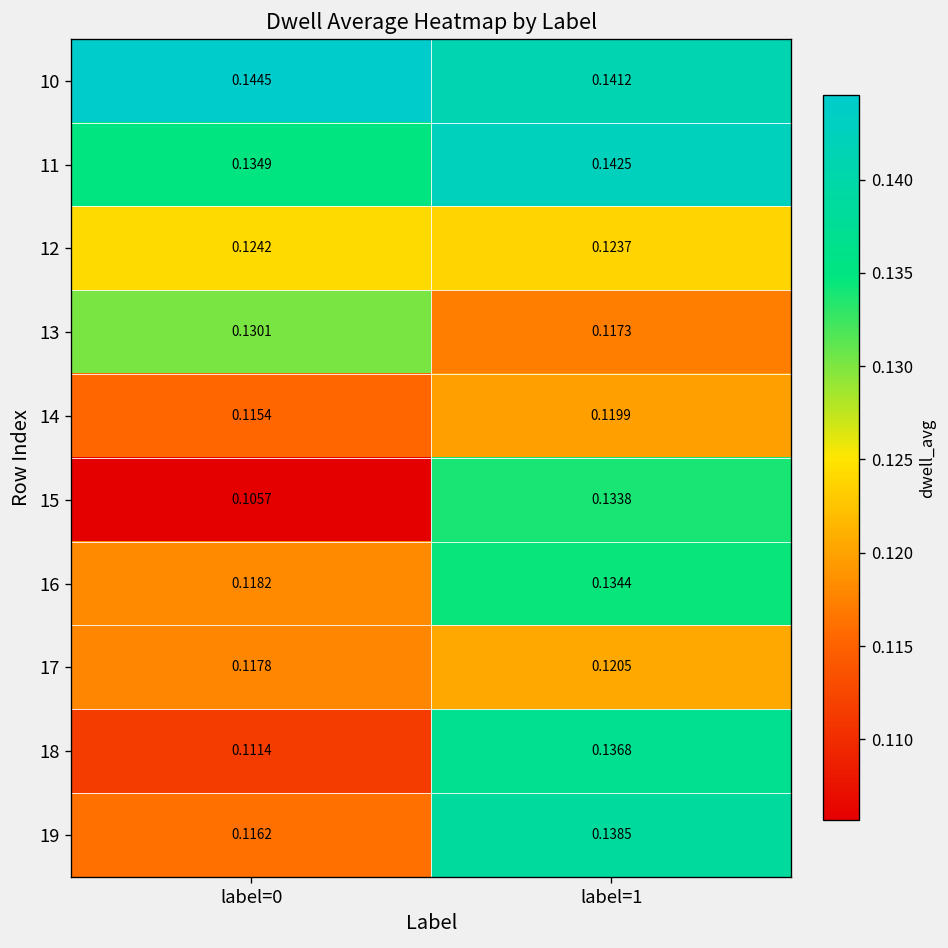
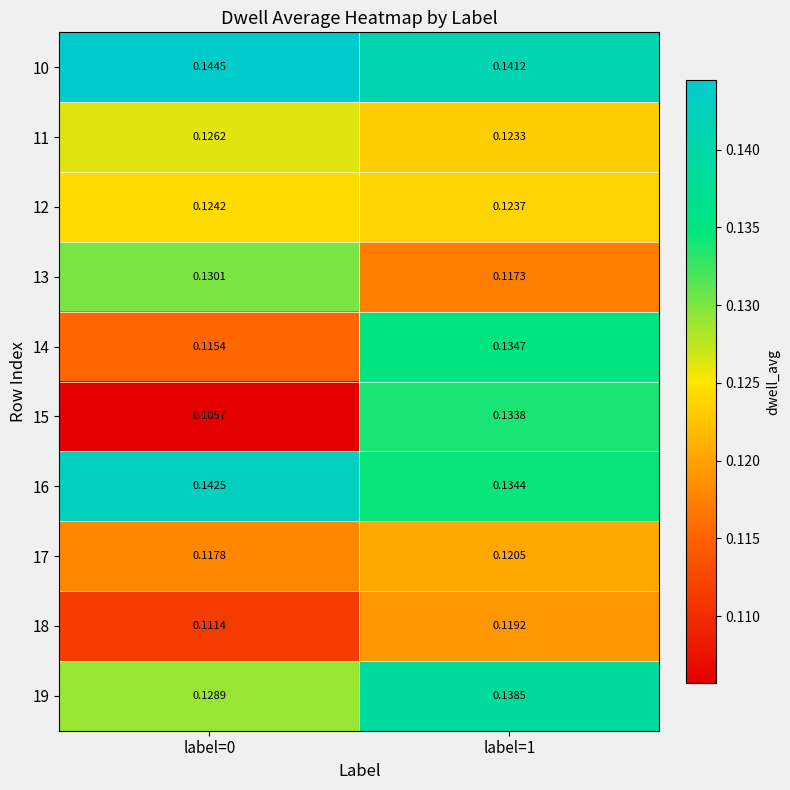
11, label=0: 0.1349 -> 0.1262
11, label=1: 0.1425 -> 0.1233
14, label=1: 0.1199 -> 0.1347
16, label=0: 0.1182 -> 0.1425
18, label=1: 0.1368 -> 0.1192
19, label=0: 0.1162 -> 0.1289
